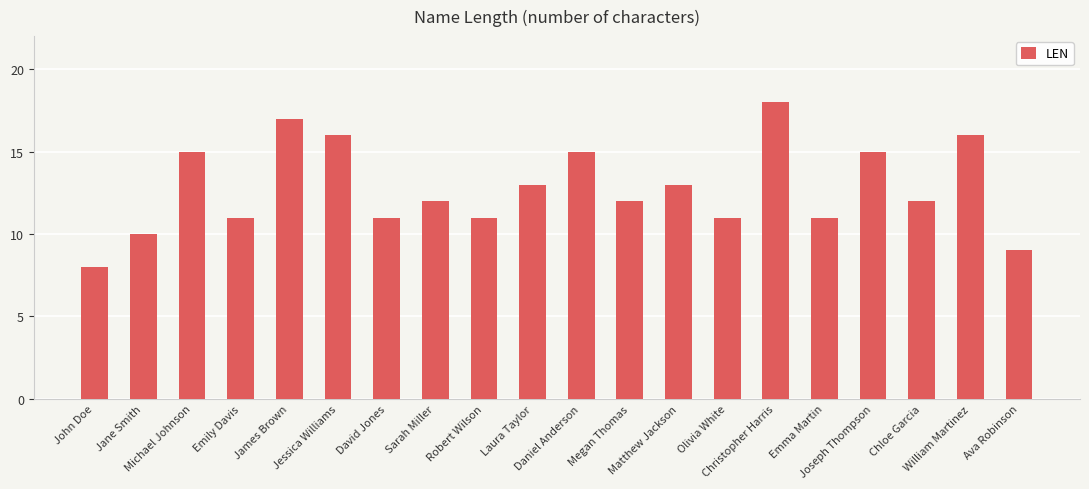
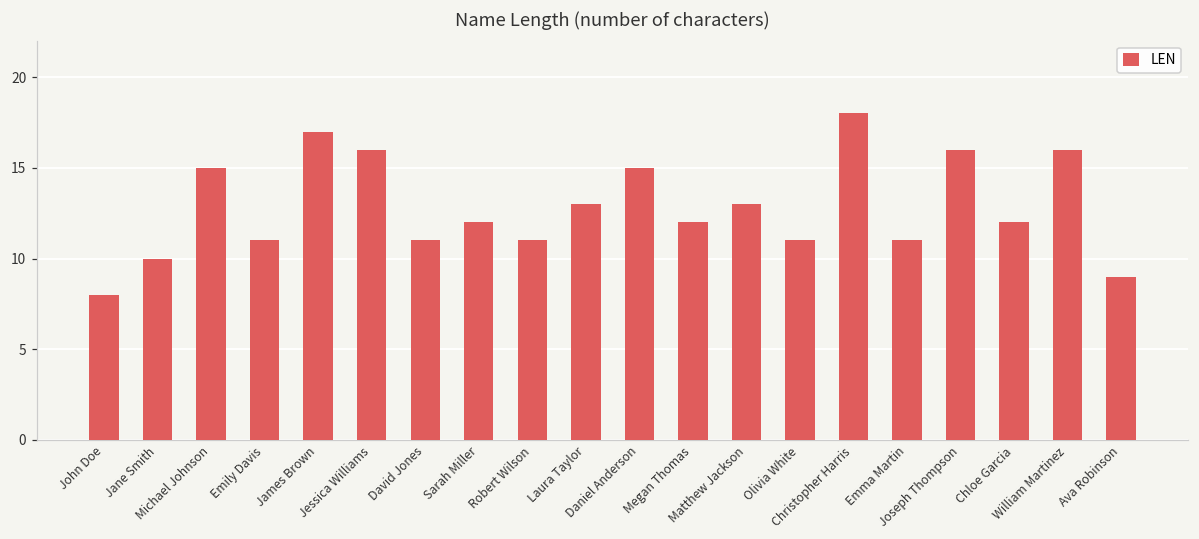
Joseph Thompson: 15 -> 16
